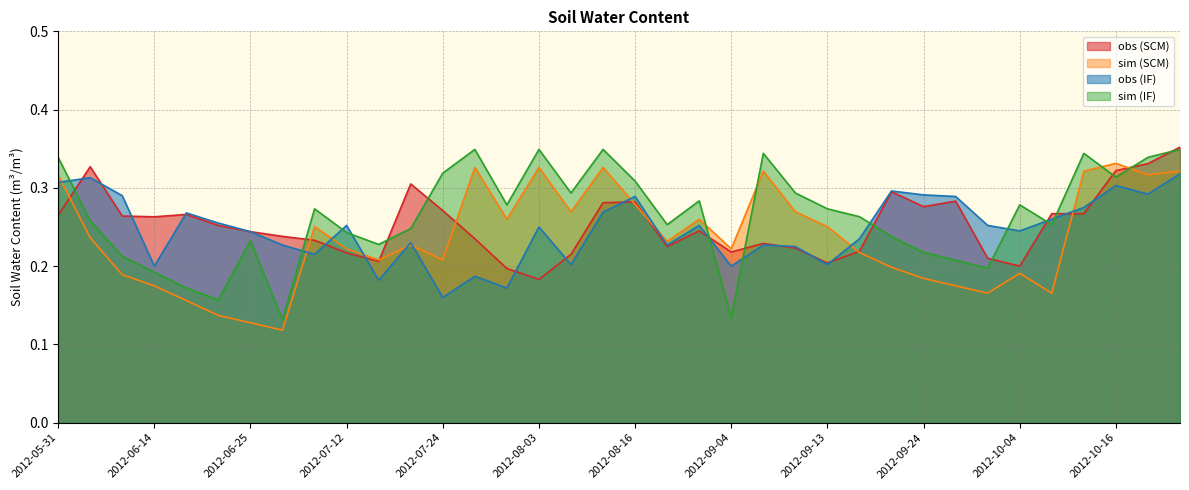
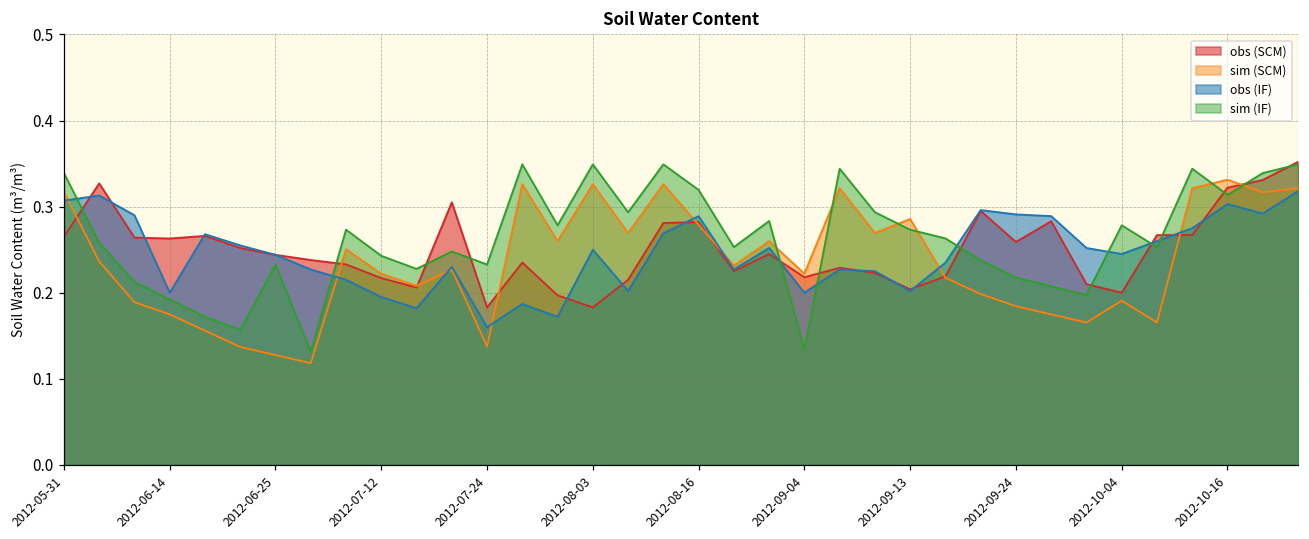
obs (IF), 2012-07-12: 0.25 -> 0.20
obs (SCM), 2012-07-24: 0.27 -> 0.18
sim (SCM), 2012-07-24: 0.21 -> 0.14
sim (IF), 2012-07-24: 0.32 -> 0.23
sim (IF), 2012-08-16: 0.31 -> 0.32
sim (SCM), 2012-09-13: 0.25 -> 0.29
obs (SCM), 2012-09-24: 0.28 -> 0.26
